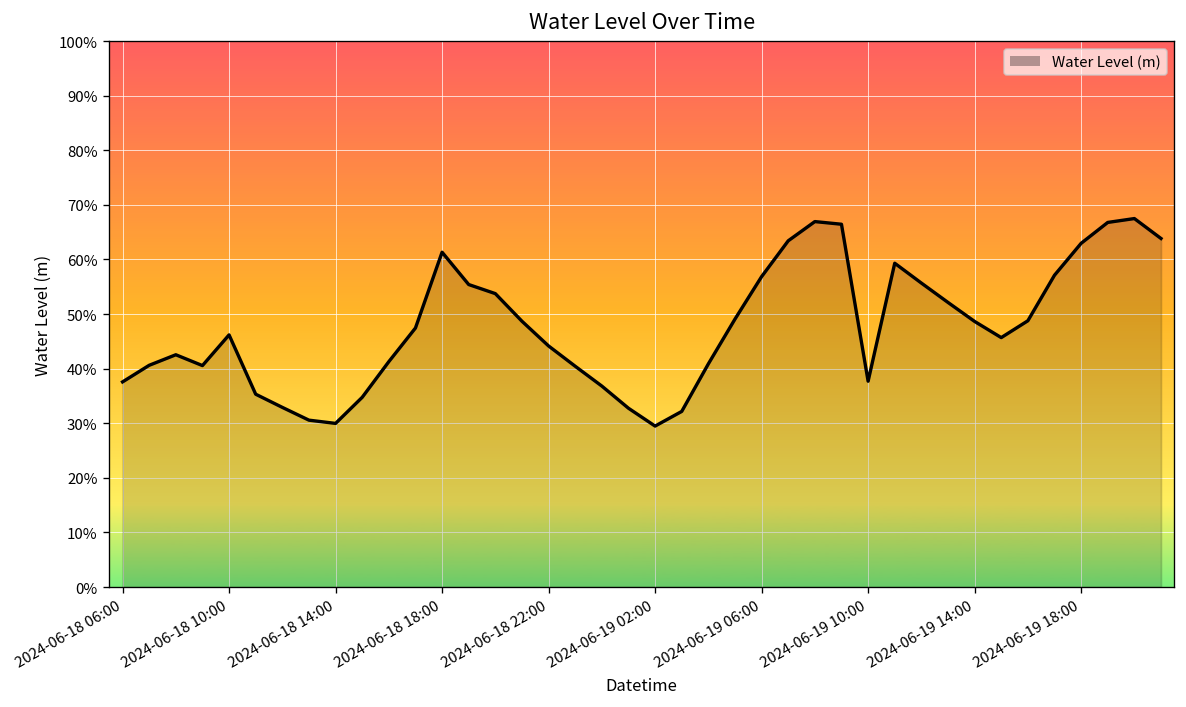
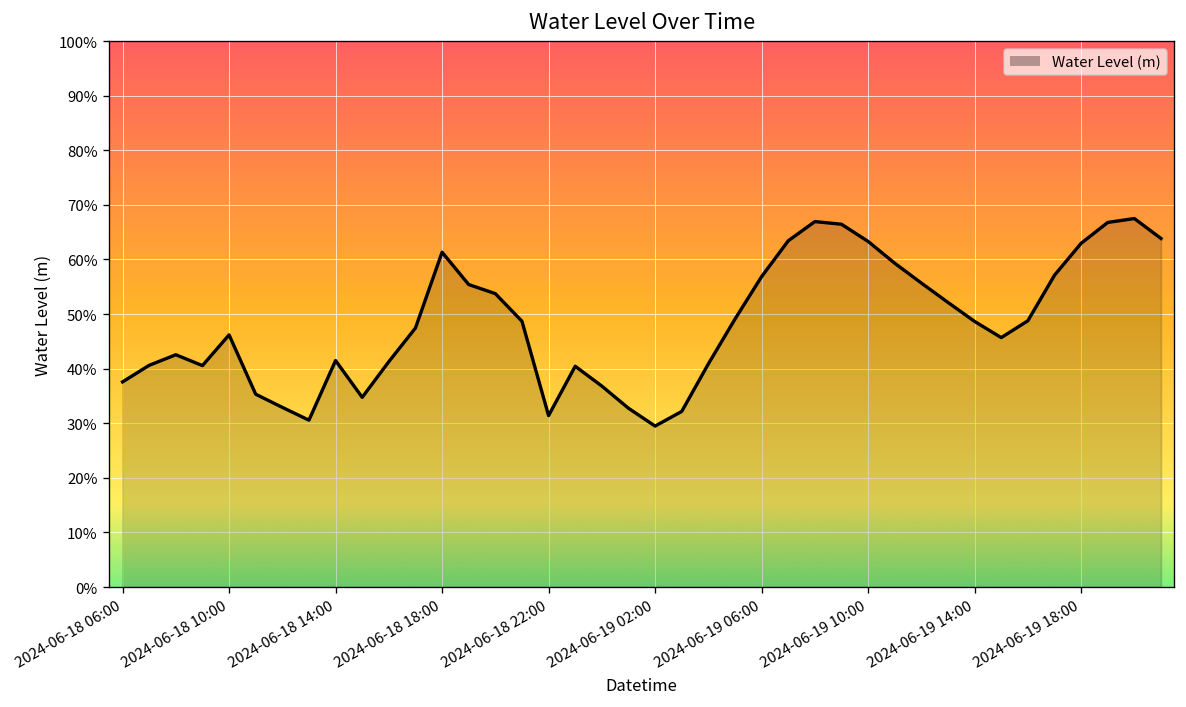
2024-06-18 14:00: 30% -> 41%
2024-06-18 22:00: 44% -> 31%
2024-06-19 10:00: 38% -> 63%
